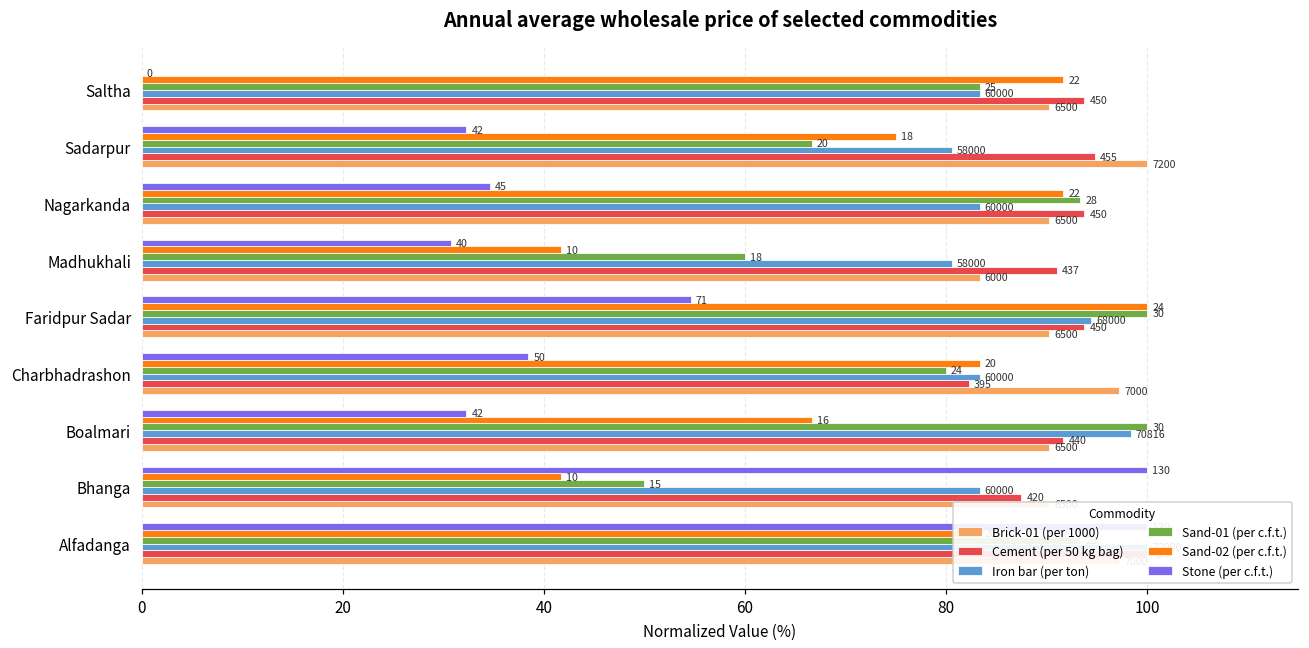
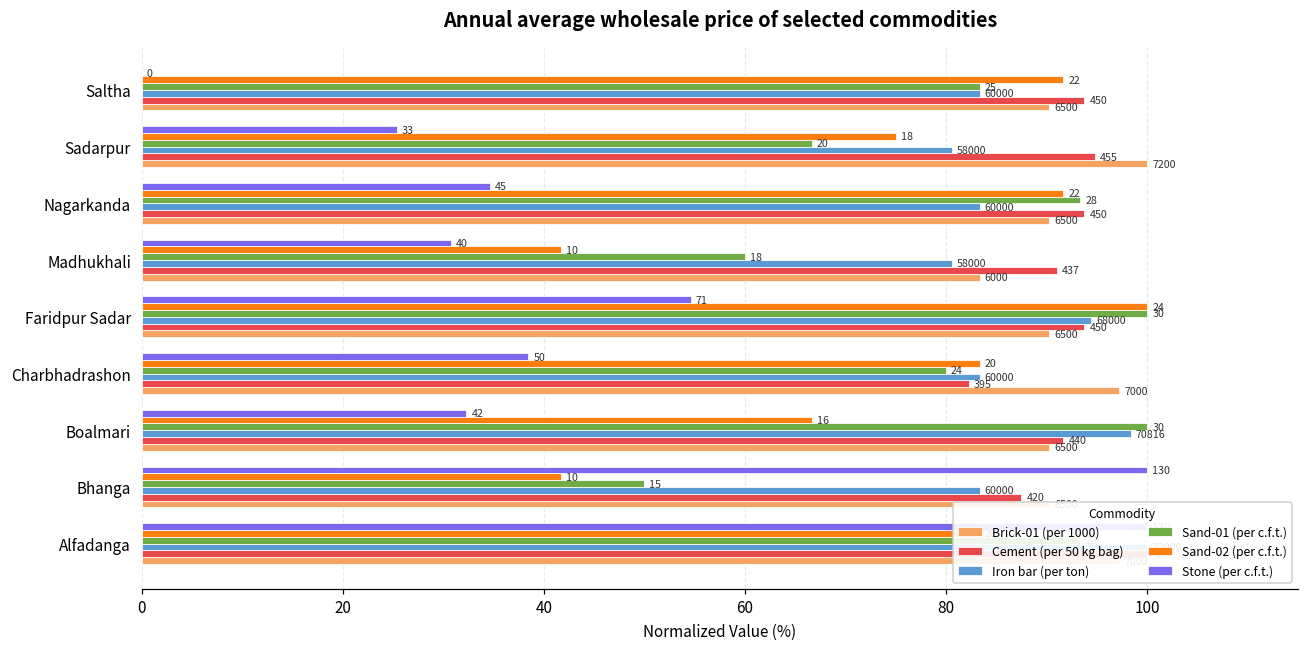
Stone (per c.f.t.), Sadarpur: 42 -> 33
